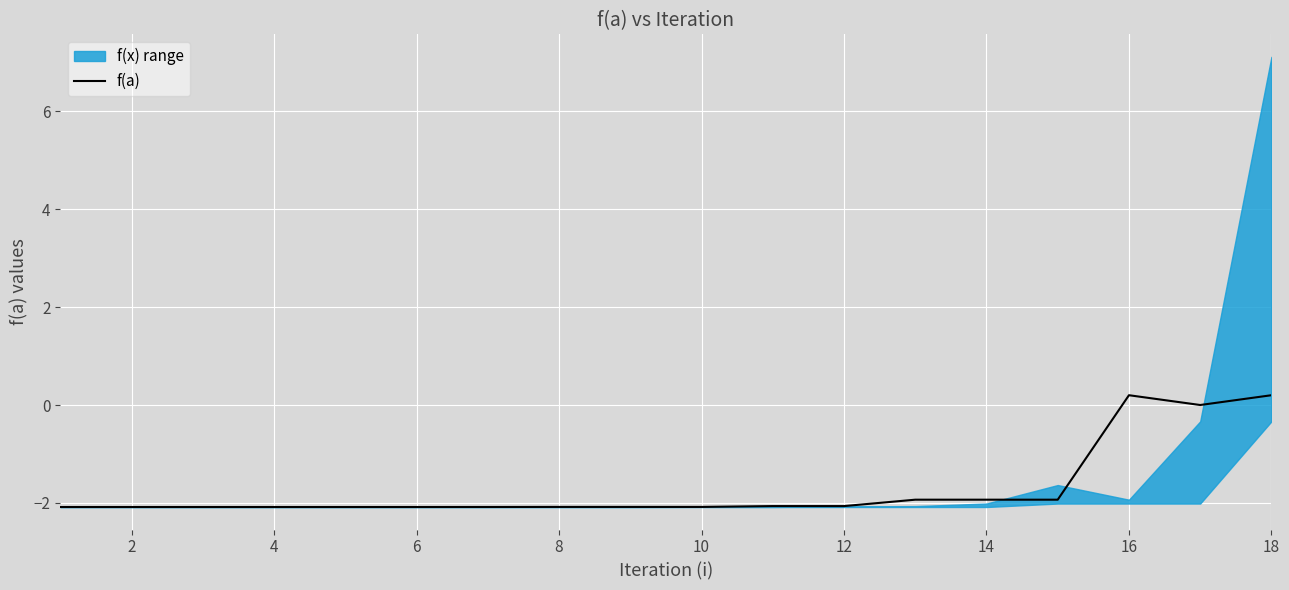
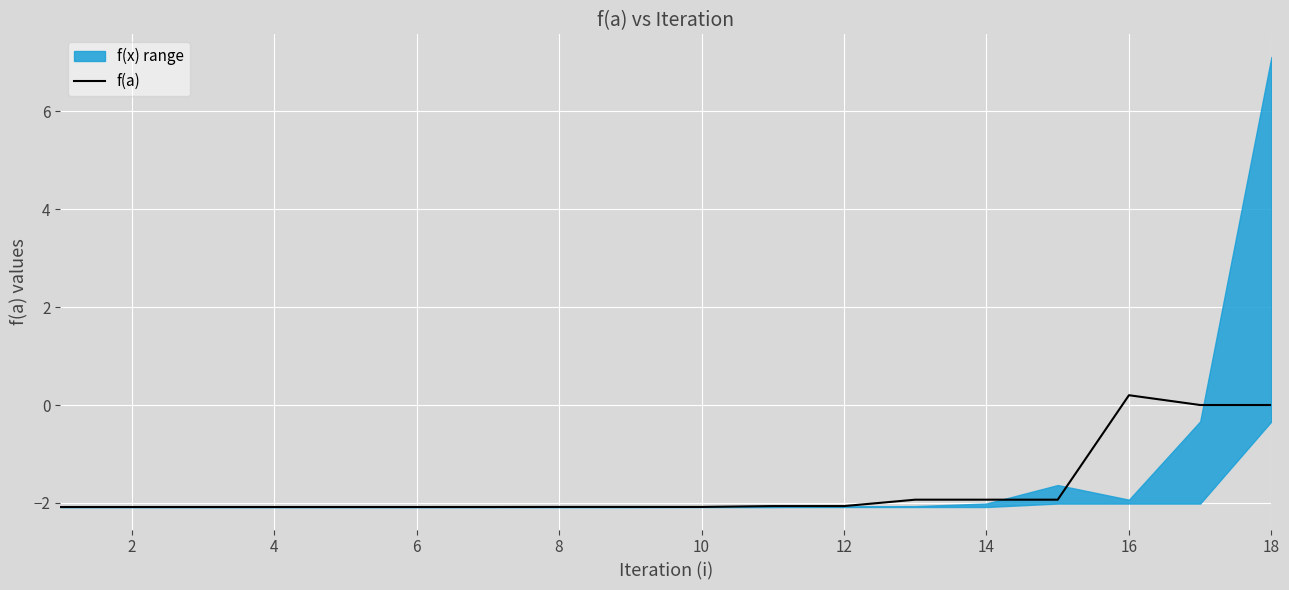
f(a), 18: 0.2 -> 0.0
